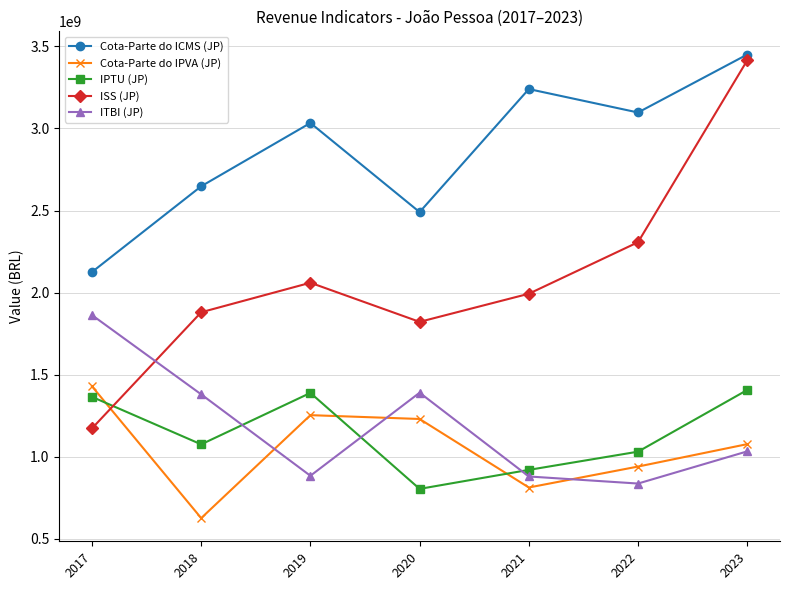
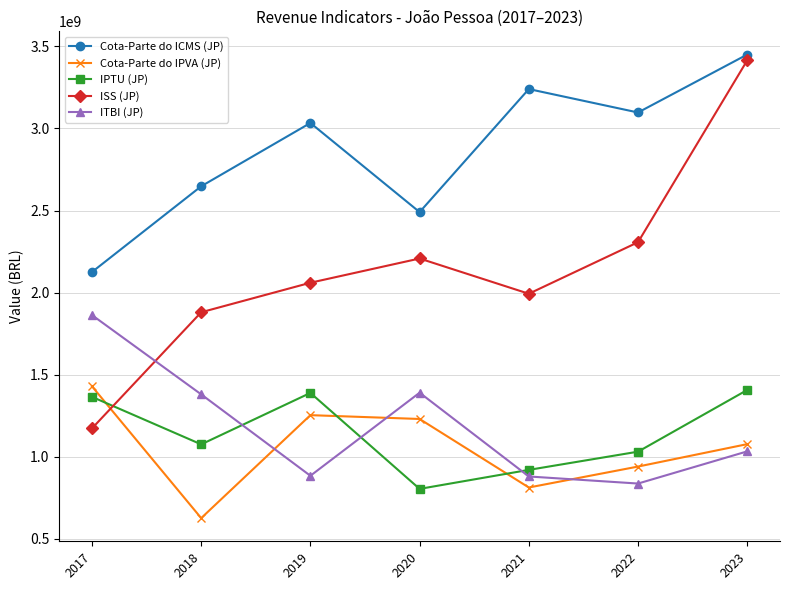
ISS (JP), 2020: 1820000000 -> 2210000000
